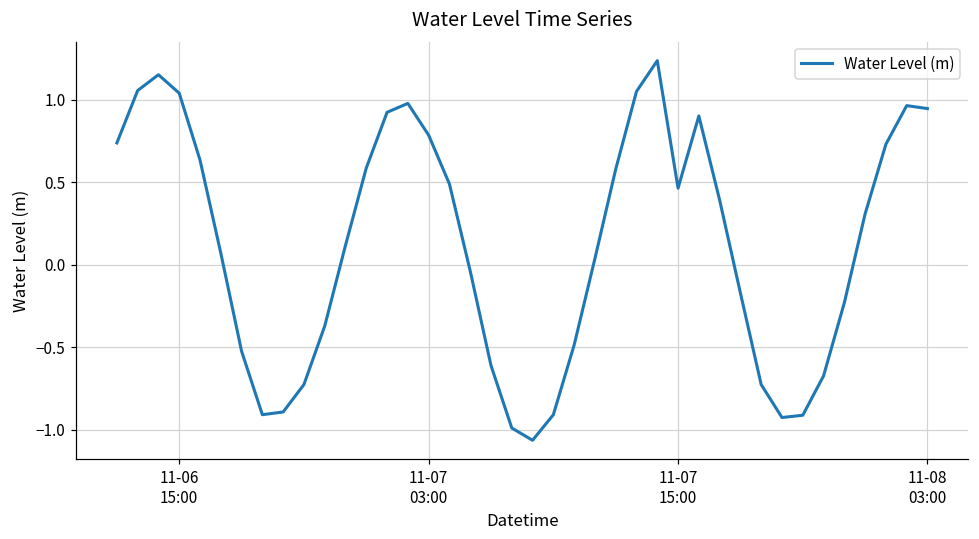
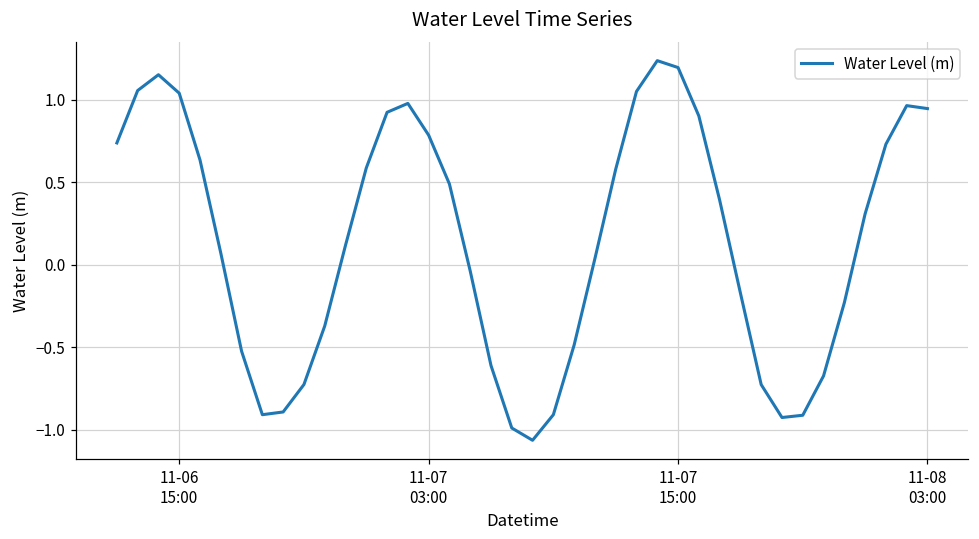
11-07 15:00: 0.46 -> 1.20
